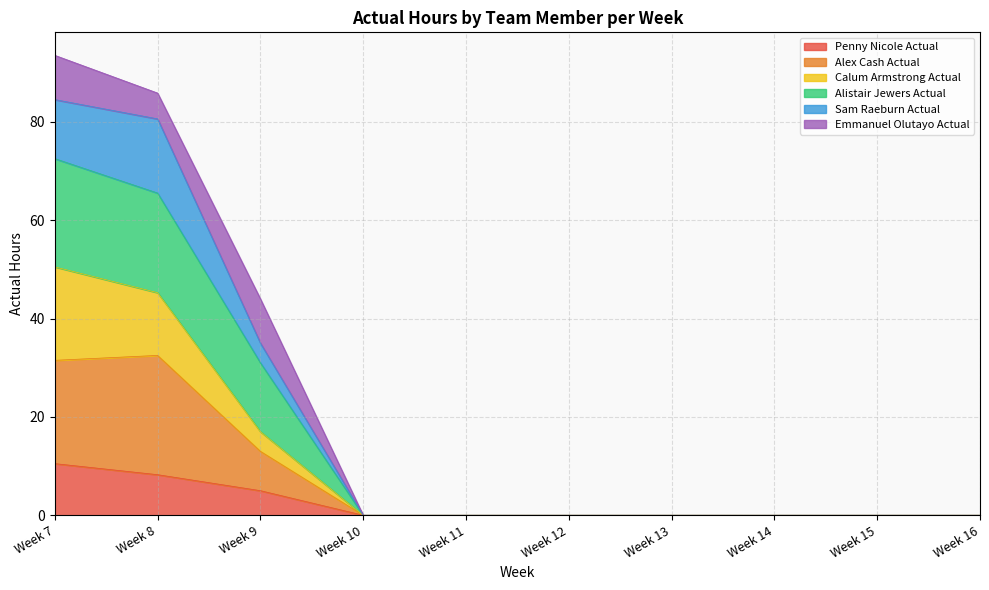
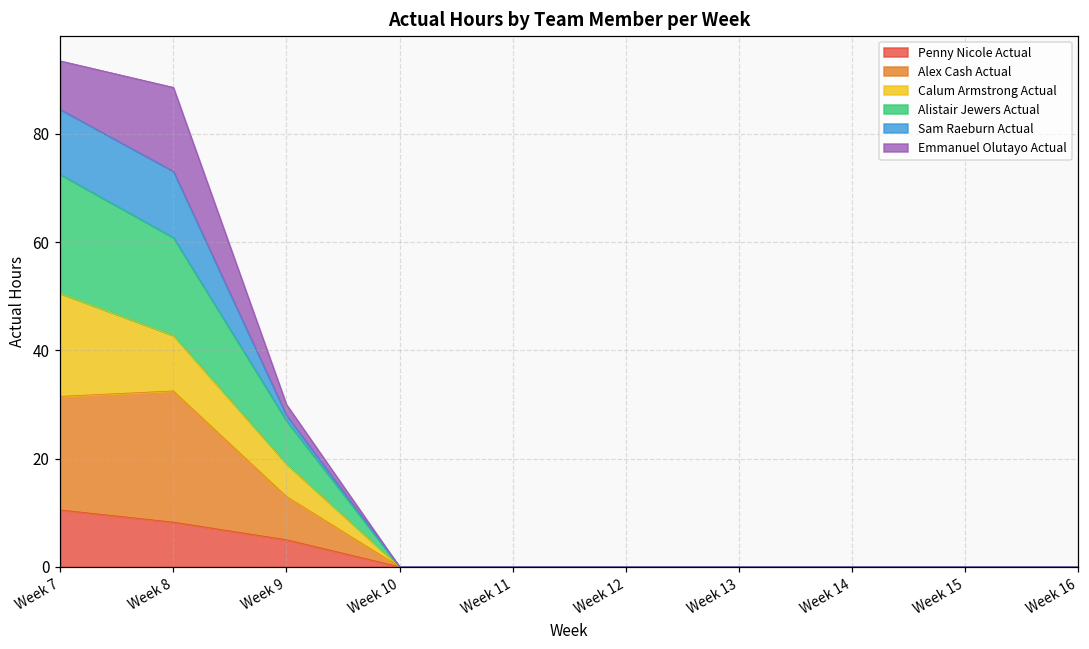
Calum Armstrong Actual, Week 8: 13 -> 10
Alistair Jewers Actual, Week 8: 20 -> 18
Sam Raeburn Actual, Week 8: 15 -> 12
Emmanuel Olutayo Actual, Week 8: 5 -> 16
Calum Armstrong Actual, Week 9: 4 -> 6
Alistair Jewers Actual, Week 9: 14 -> 8
Sam Raeburn Actual, Week 9: 4 -> 1
Emmanuel Olutayo Actual, Week 9: 9 -> 2
